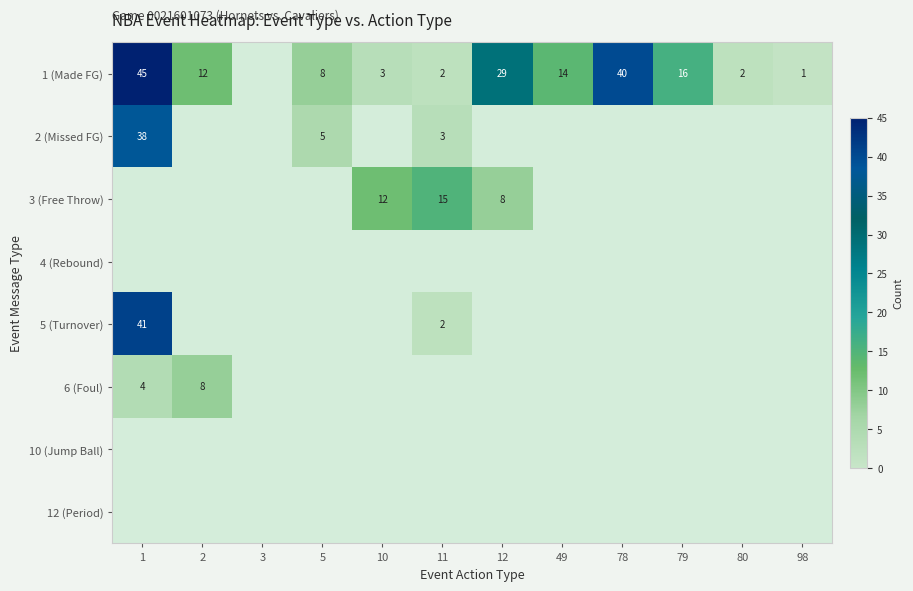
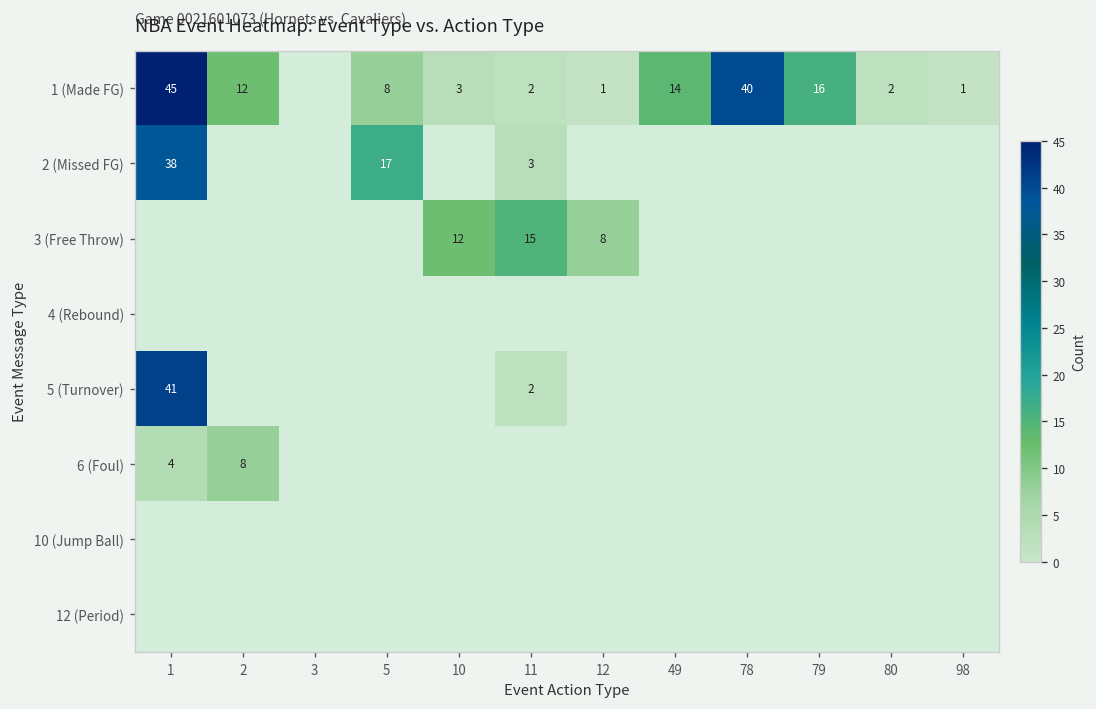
1 (Made FG), 12: 29 -> 1
2 (Missed FG), 5: 5 -> 17
